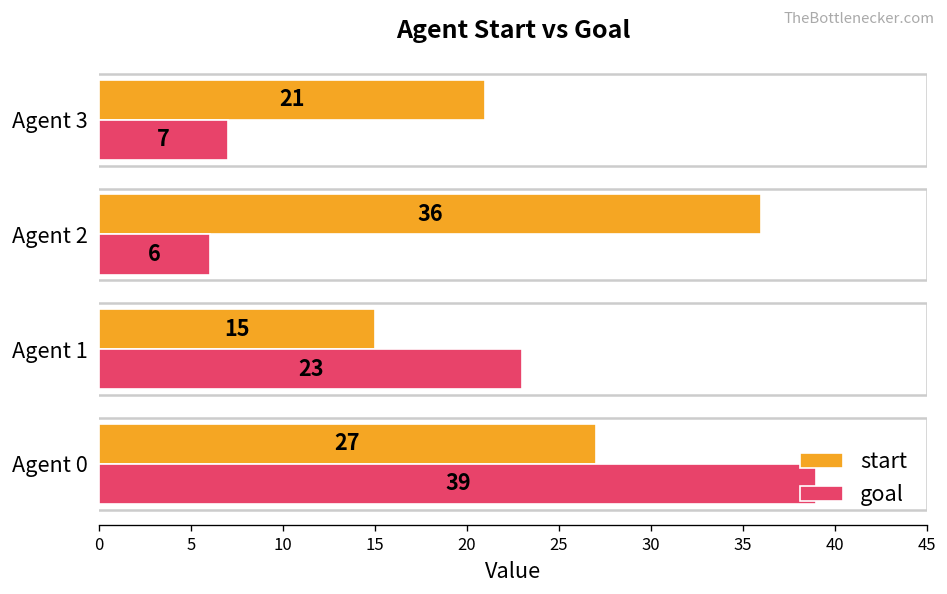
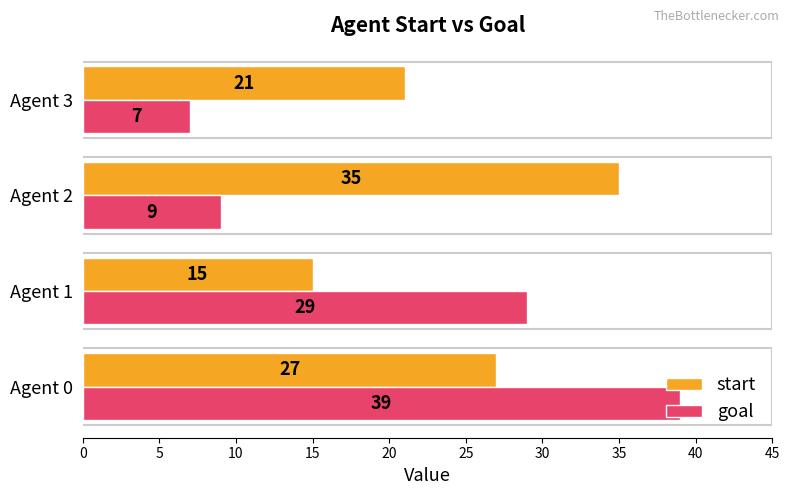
start, Agent 2: 36 -> 35
goal, Agent 2: 6 -> 9
goal, Agent 1: 23 -> 29
